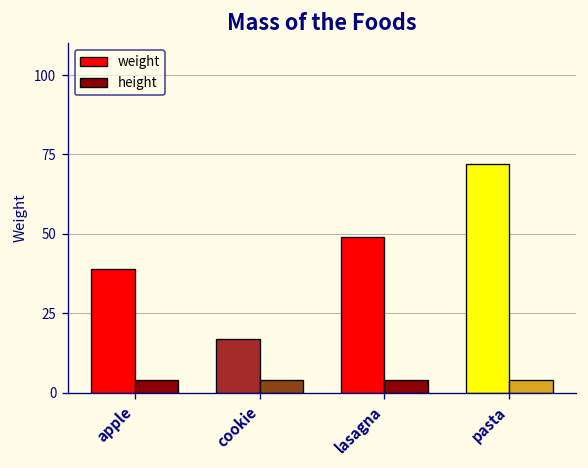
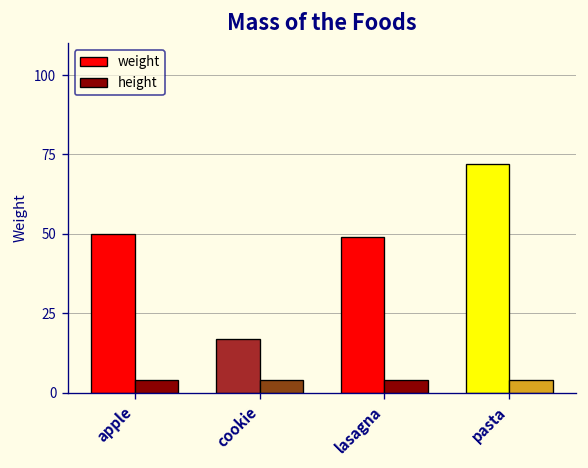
weight, apple: 39 -> 50
